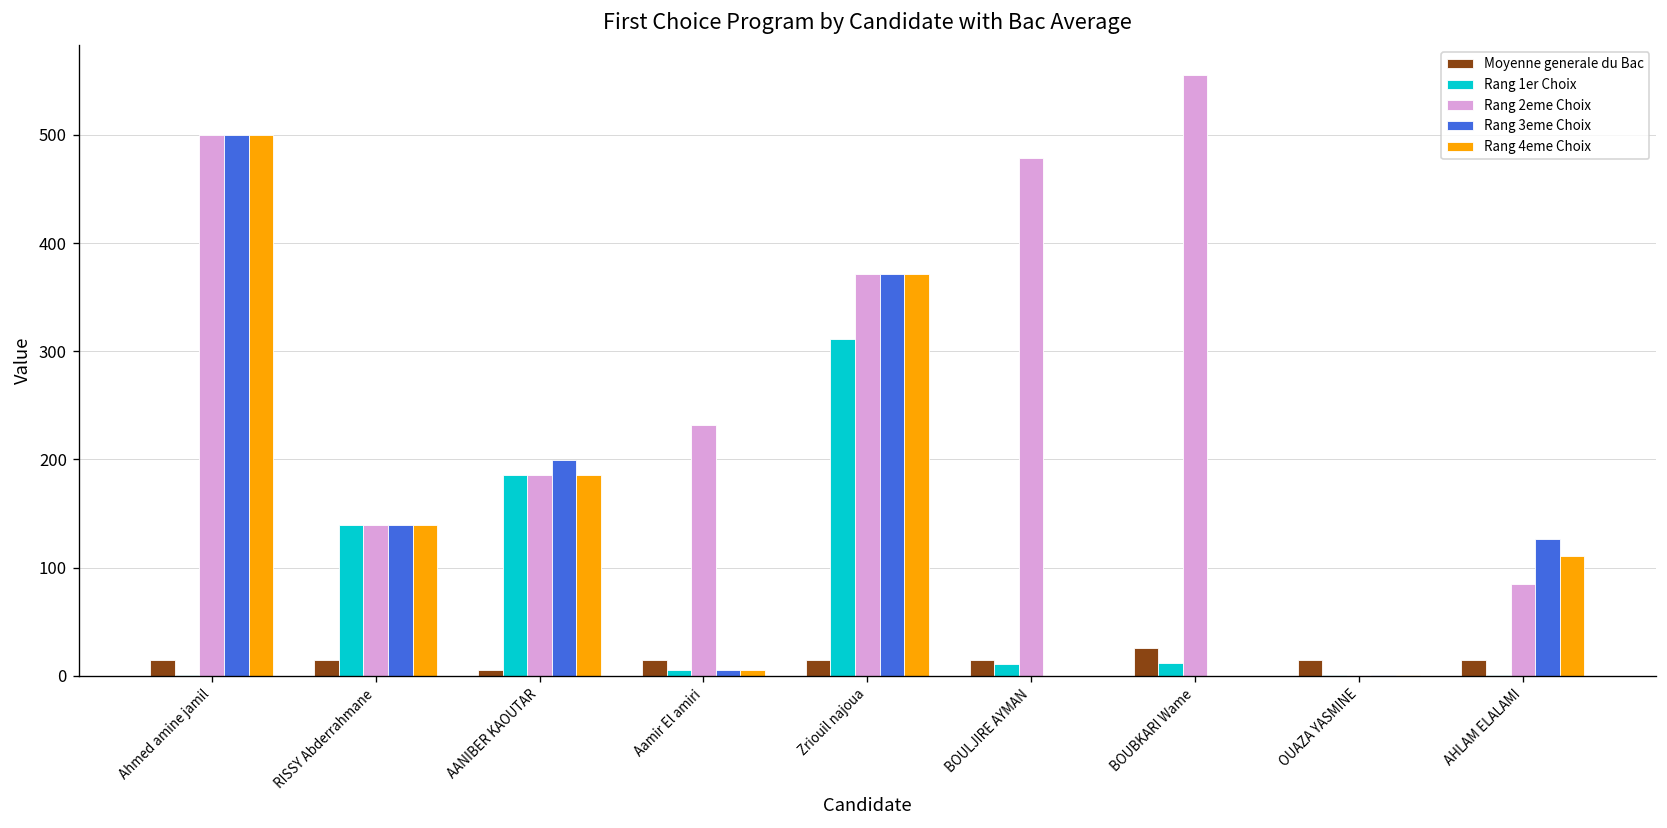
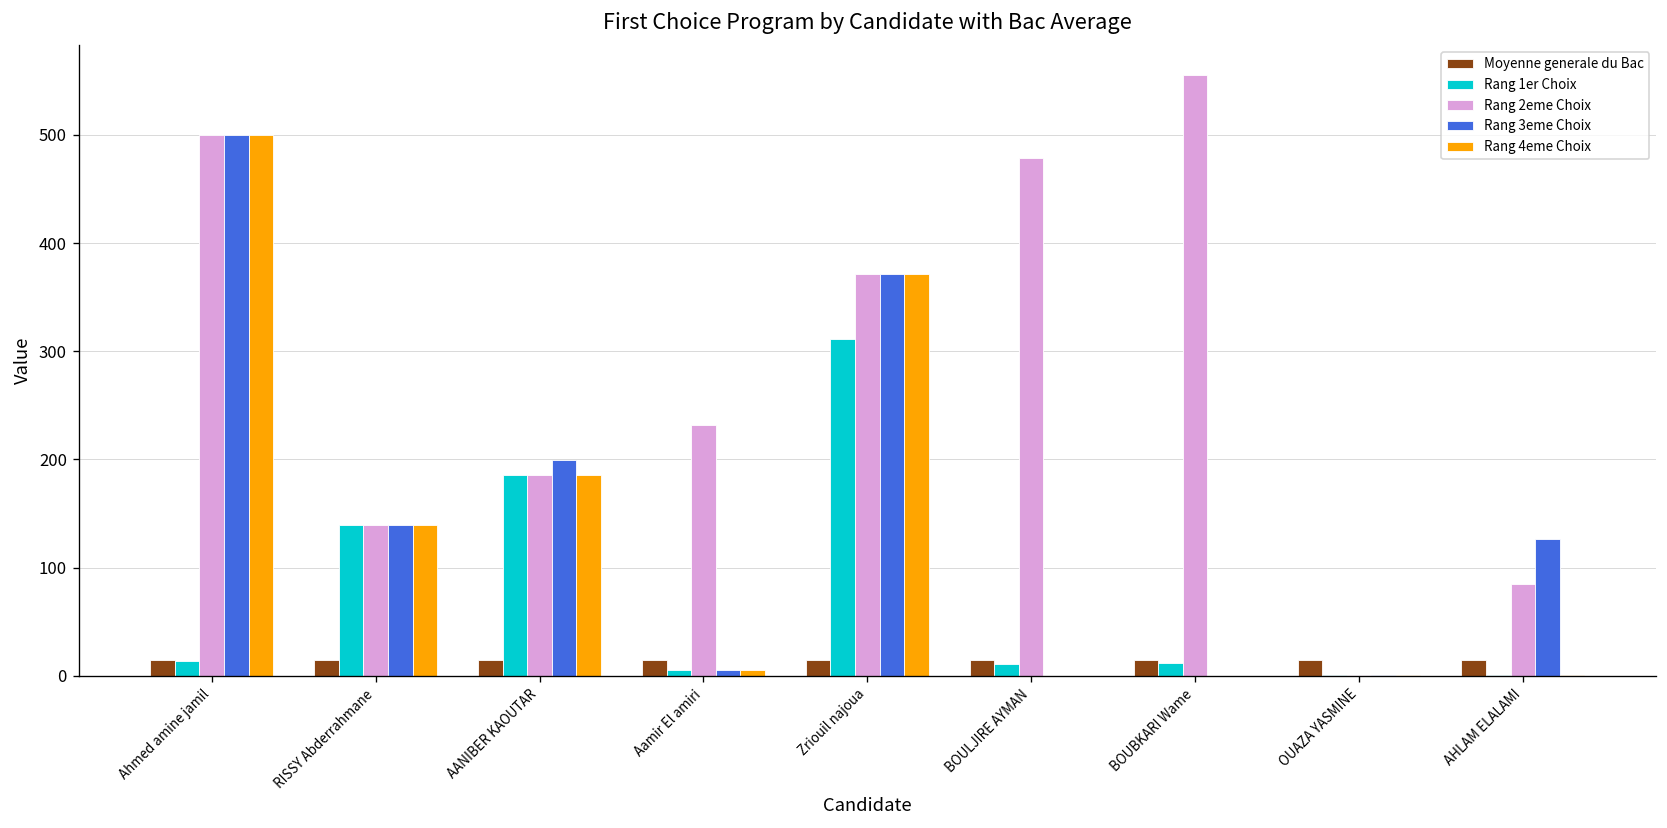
Rang 1er Choix, Ahmed amine jamil: 0 -> 10
Moyenne generale du Bac, AANIBER KAOUTAR: 5 -> 15
Moyenne generale du Bac, BOUBKARI Wame: 30 -> 10
Rang 4eme Choix, AHLAM ELALAMI: 110 -> 0
